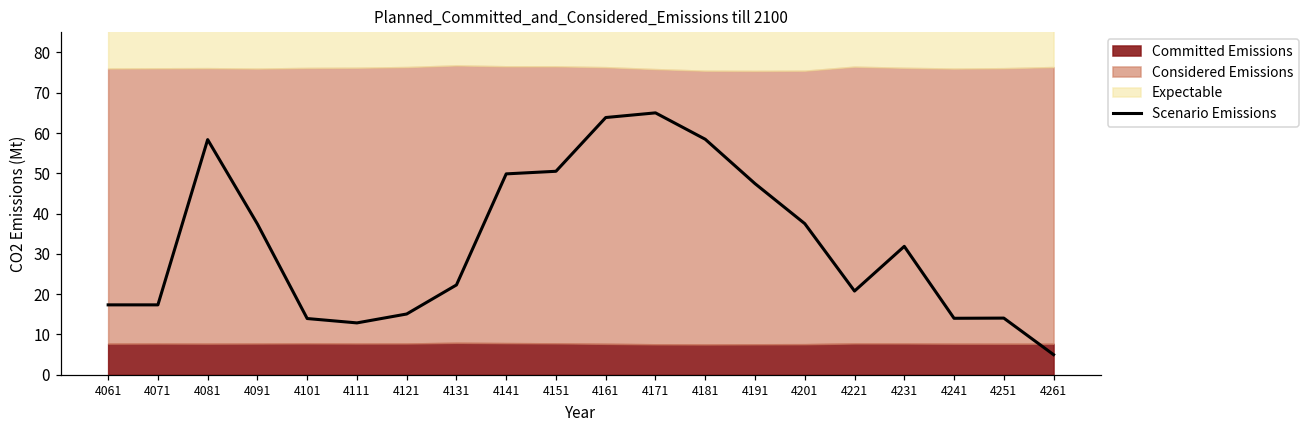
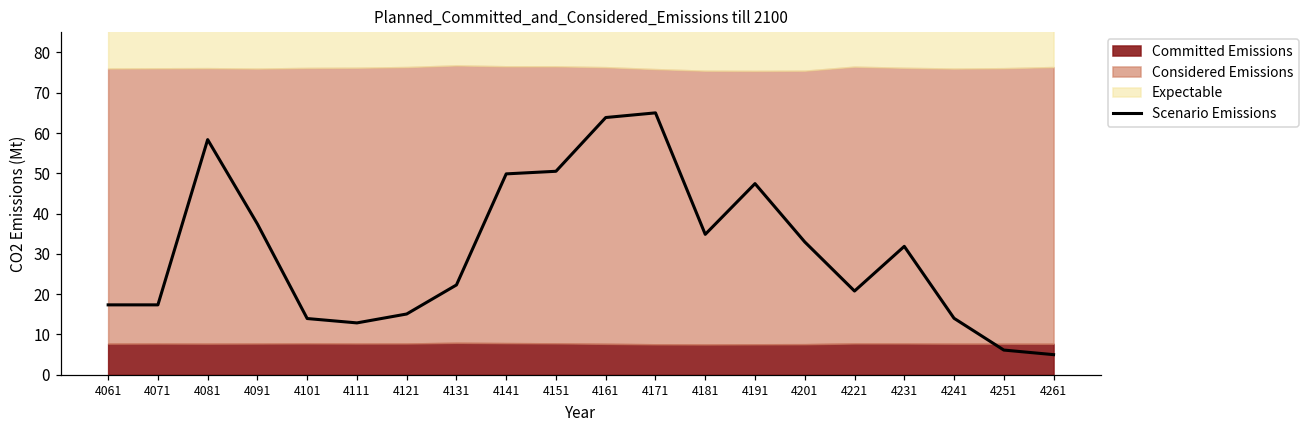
Scenario Emissions, 4181: 58 -> 35
Scenario Emissions, 4201: 38 -> 33
Scenario Emissions, 4251: 14 -> 6
